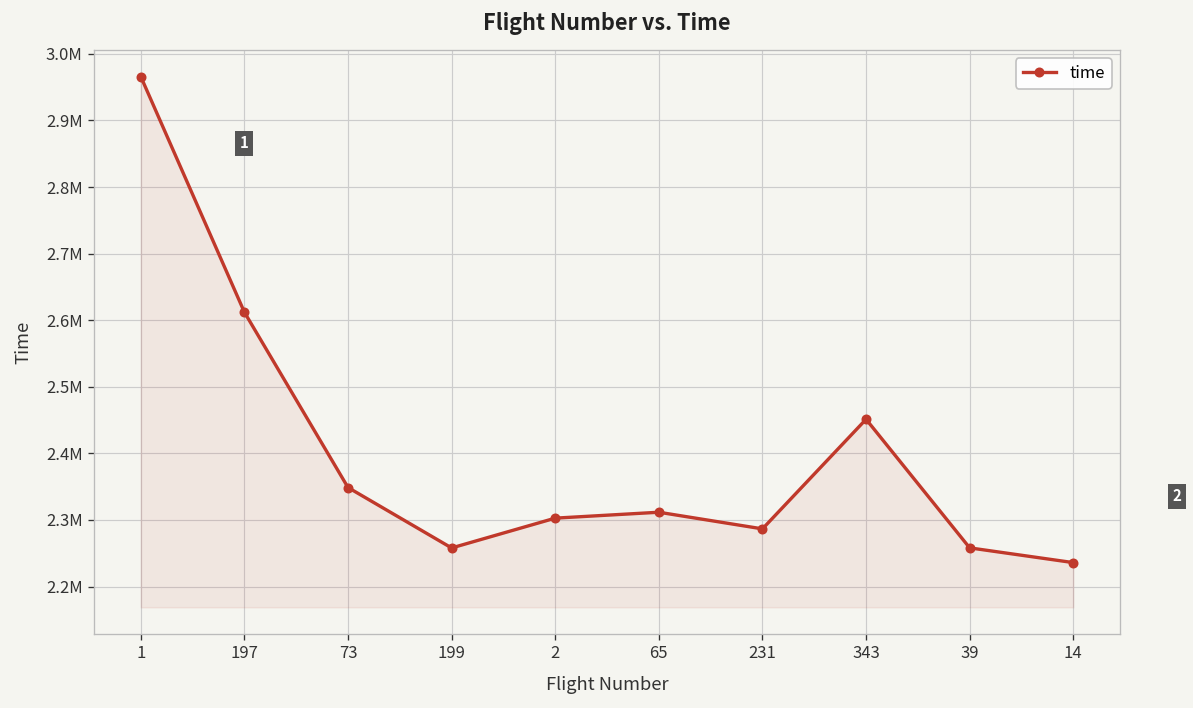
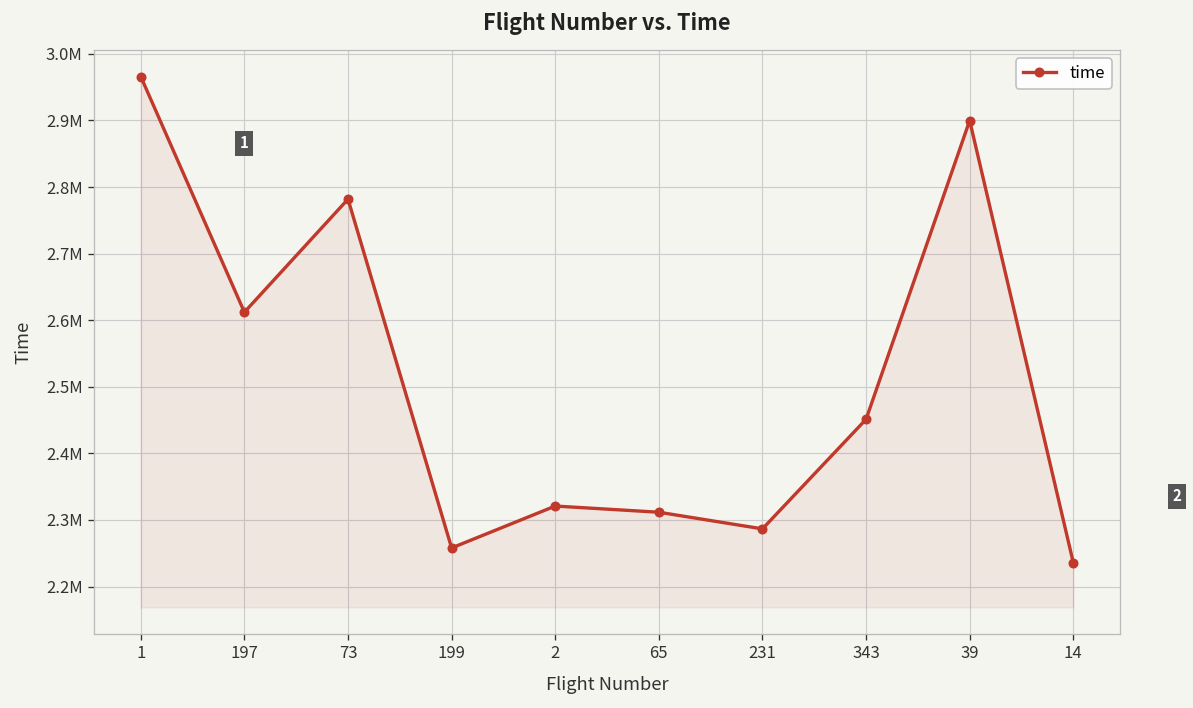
73: 2350000 -> 2780000
2: 2300000 -> 2320000
39: 2260000 -> 2900000
